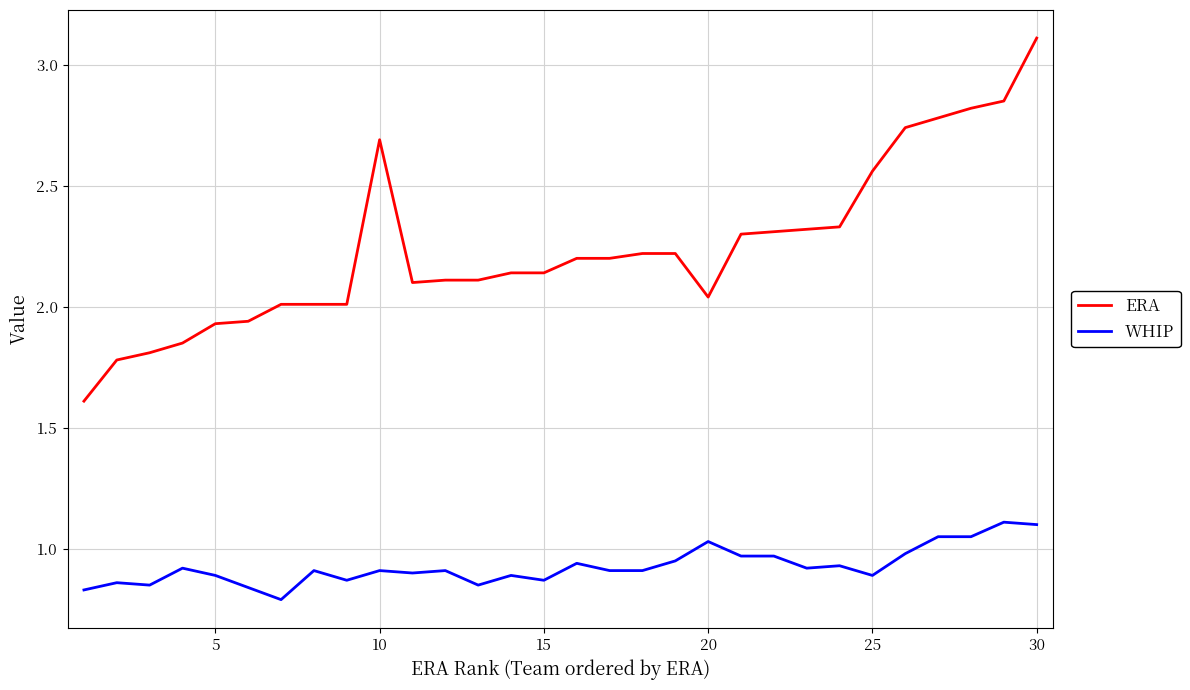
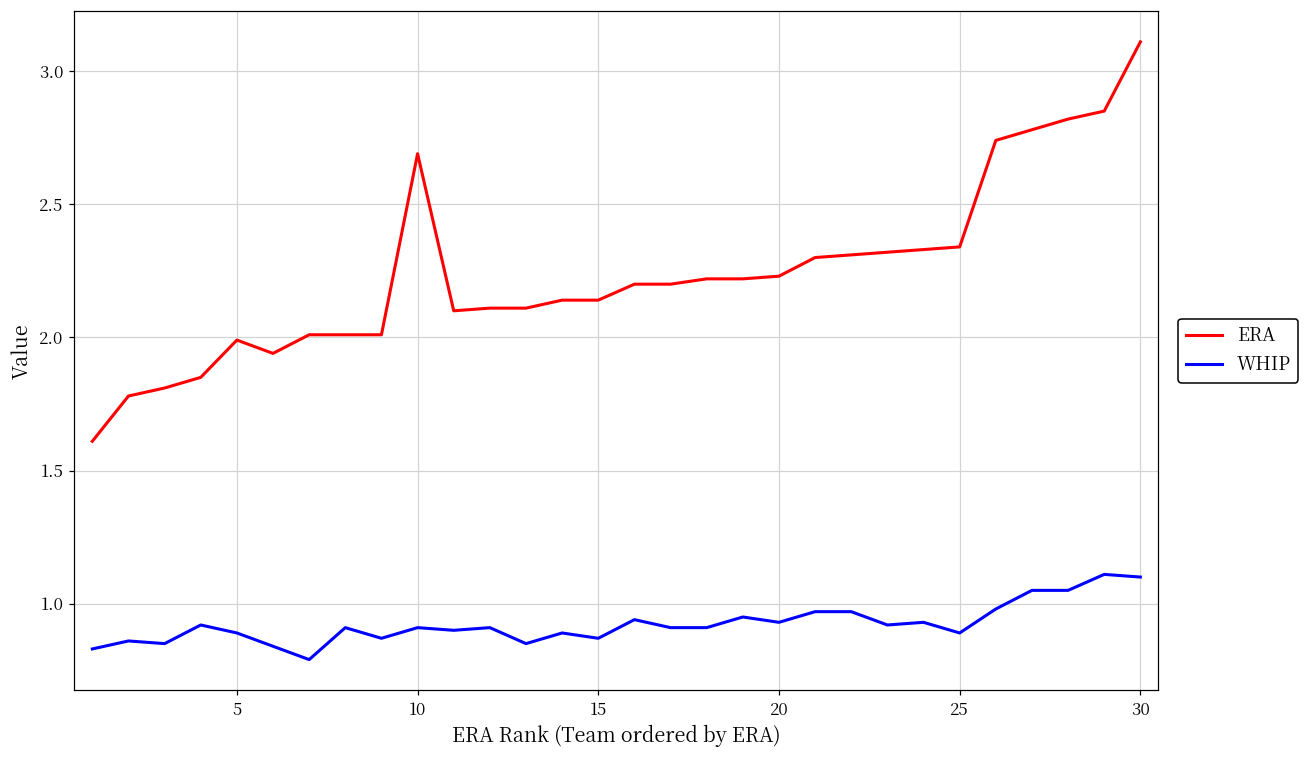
ERA, 5: 1.93 -> 1.99
ERA, 20: 2.04 -> 2.23
WHIP, 20: 1.03 -> 0.93
ERA, 25: 2.56 -> 2.34
